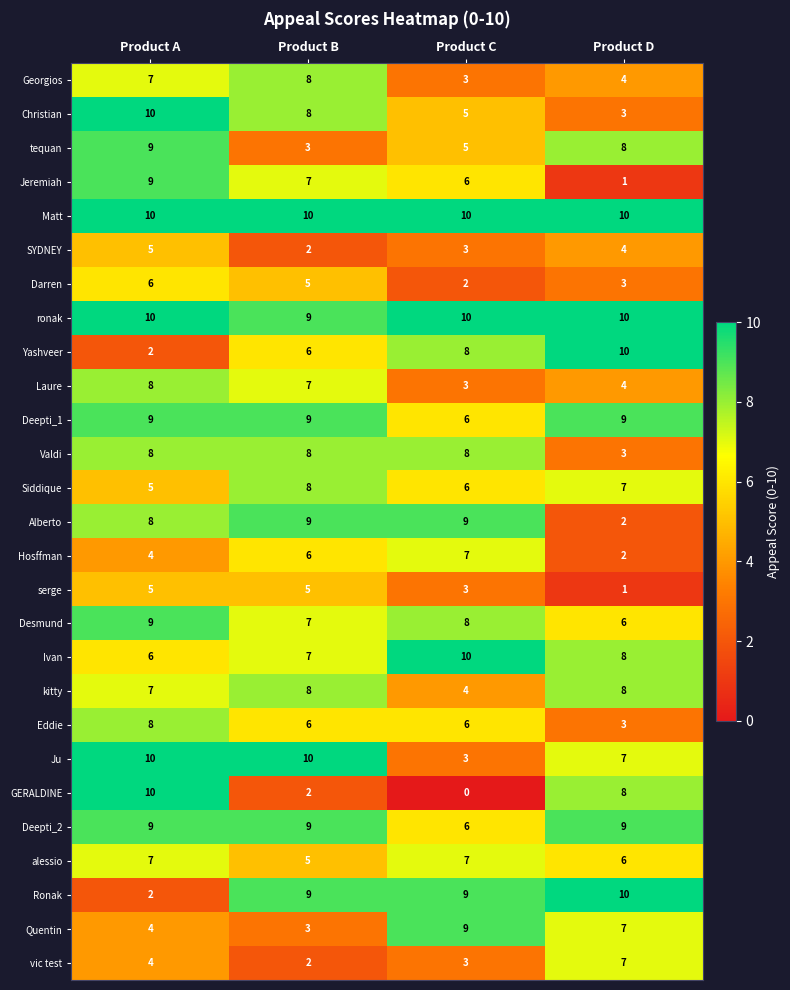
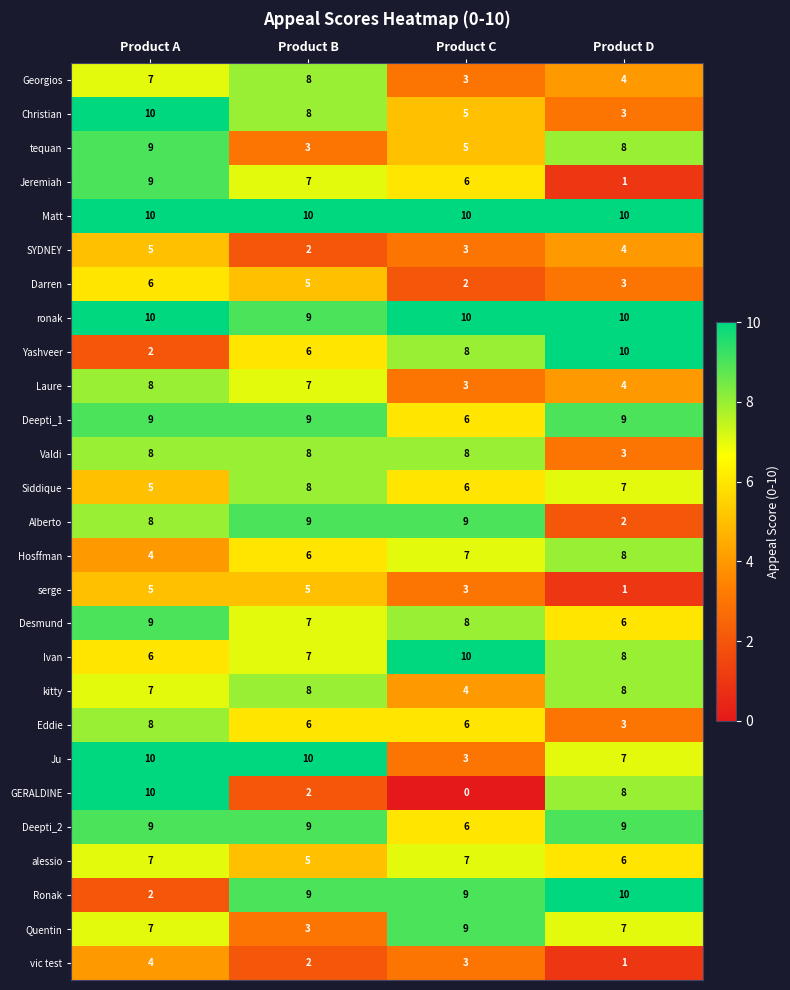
Hosffman, Product D: 2 -> 8
Quentin, Product A: 4 -> 7
vic test, Product D: 7 -> 1
